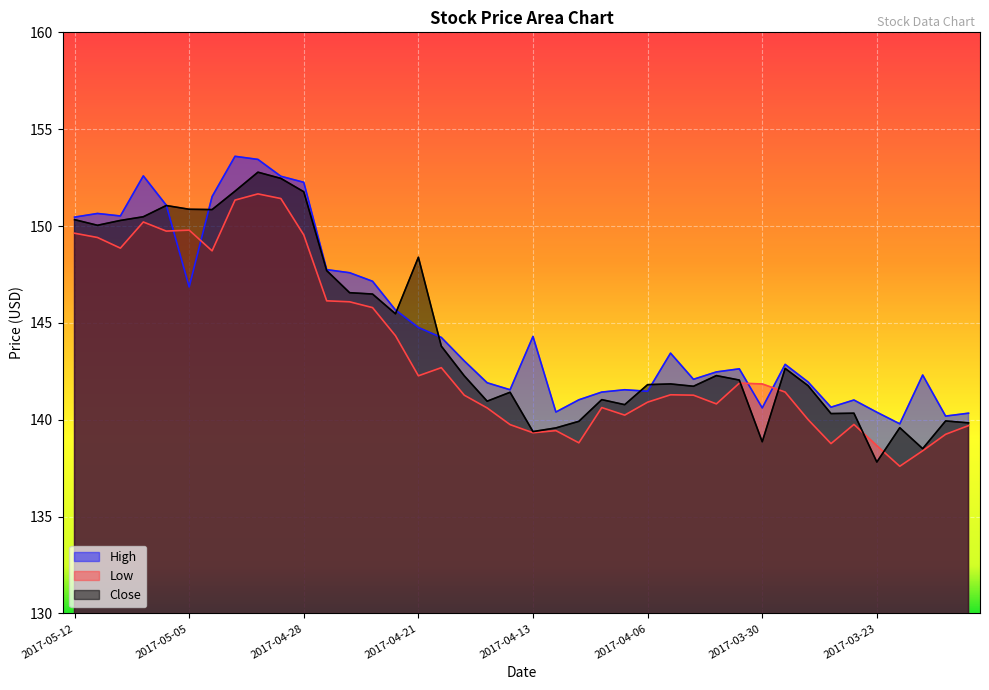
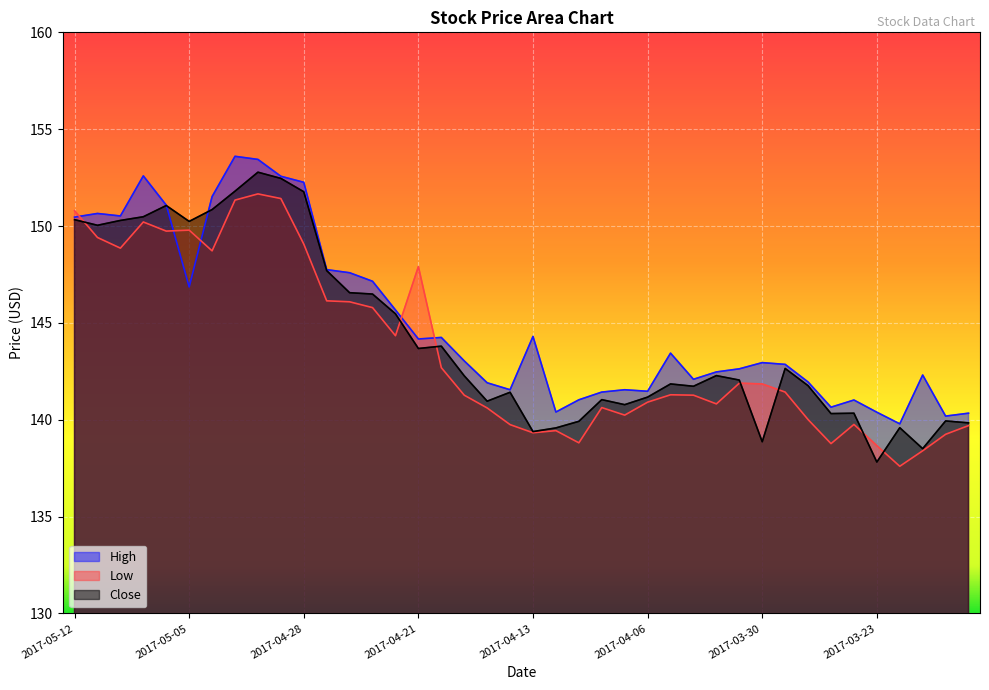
Low, 2017-05-12: 149.6 -> 150.8
Close, 2017-05-05: 150.9 -> 150.2
Low, 2017-04-28: 149.5 -> 149.1
High, 2017-04-21: 144.8 -> 144.2
Low, 2017-04-21: 142.3 -> 147.9
Close, 2017-04-21: 148.4 -> 143.7
Close, 2017-04-06: 141.8 -> 141.2
High, 2017-03-30: 140.6 -> 142.9
